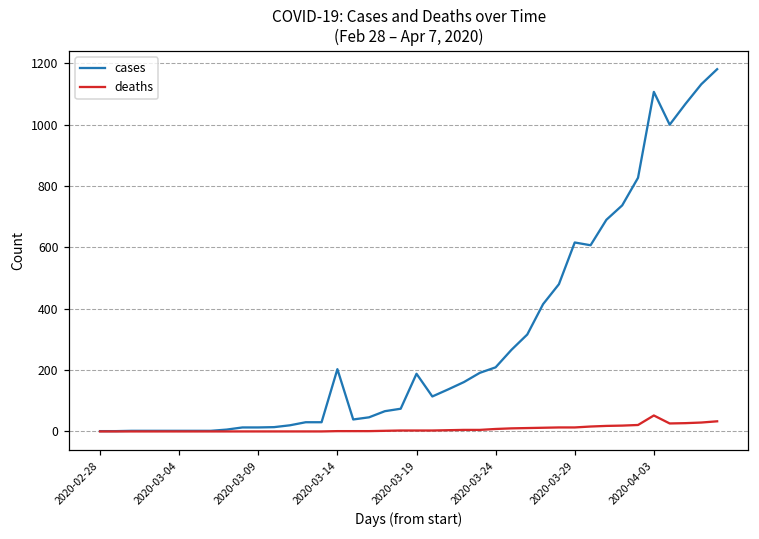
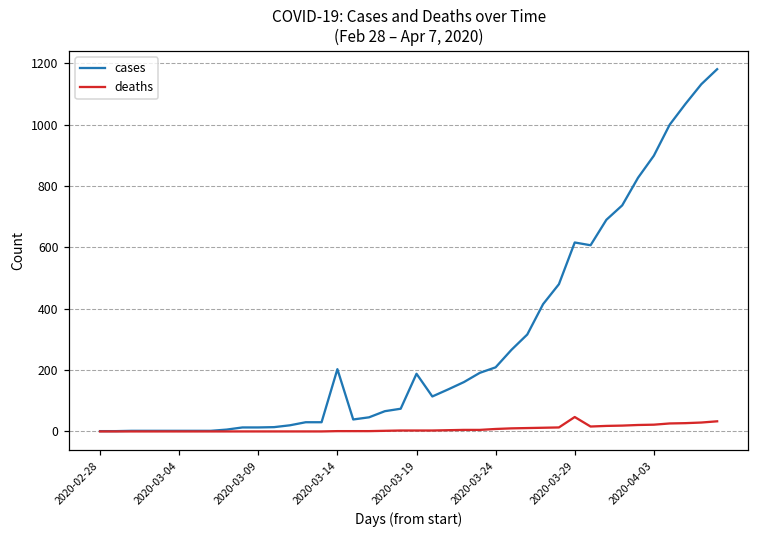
deaths, 2020-03-29: 10 -> 50
cases, 2020-04-03: 1110 -> 900
deaths, 2020-04-03: 50 -> 20
